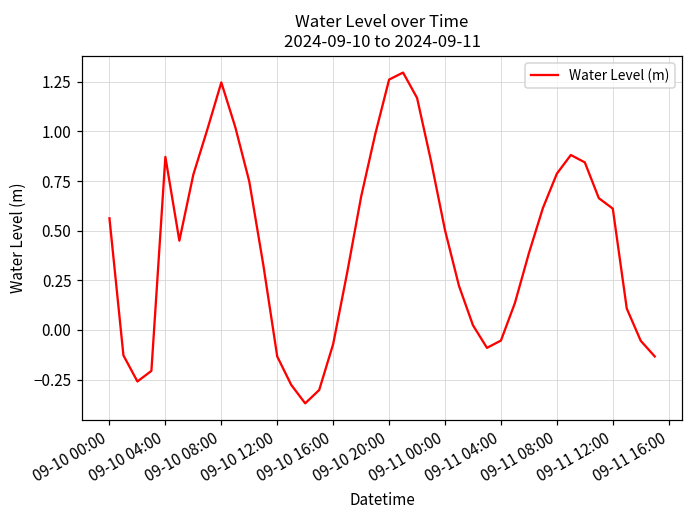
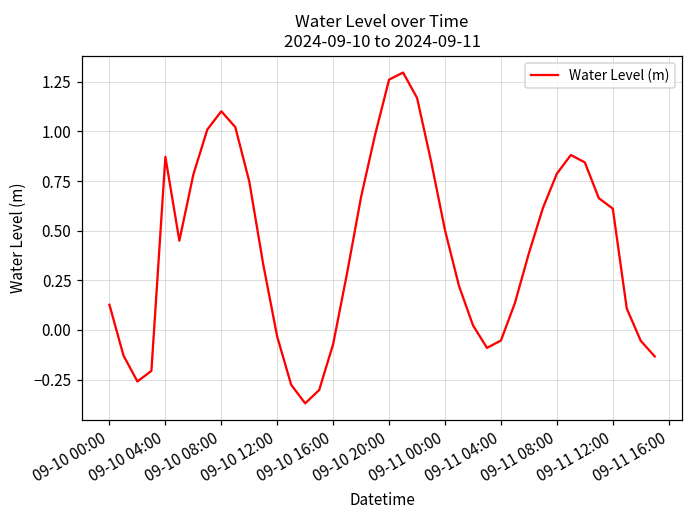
09-10 00:00: 0.56 -> 0.13
09-10 08:00: 1.25 -> 1.10
09-10 12:00: -0.13 -> -0.03
